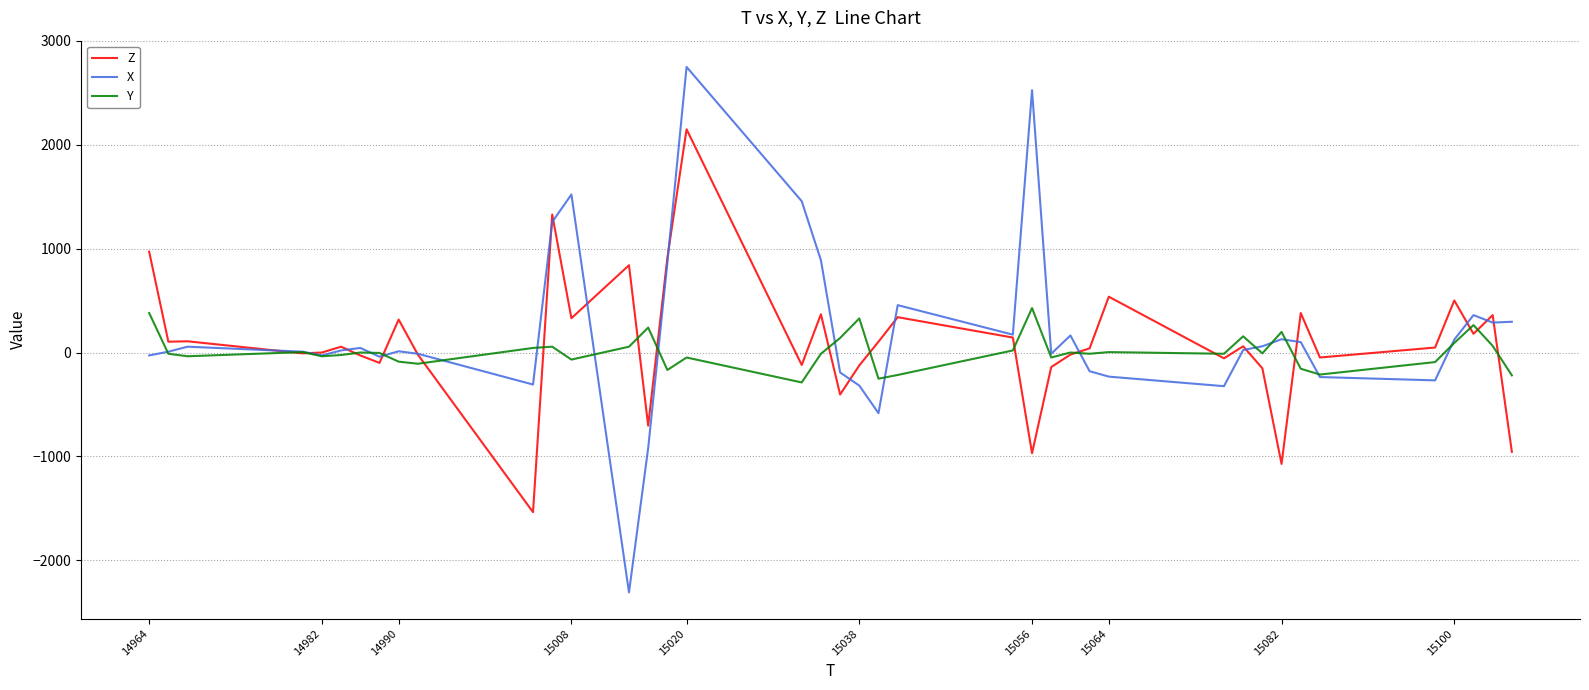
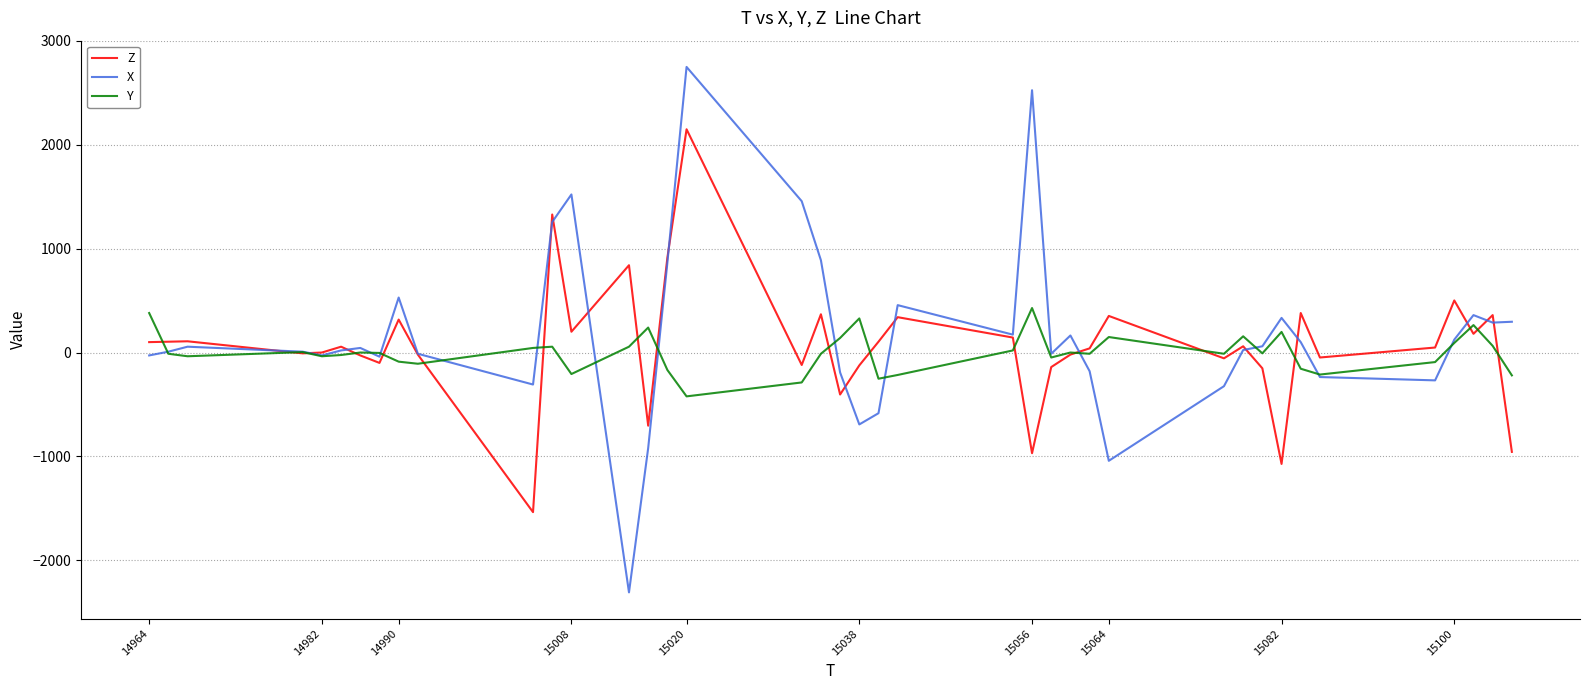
Z, 14964: 970 -> 100
X, 14990: 10 -> 530
Z, 15008: 330 -> 200
Y, 15008: -70 -> -210
Y, 15020: -50 -> -420
X, 15038: -320 -> -690
Z, 15064: 540 -> 350
X, 15064: -230 -> -1040
Y, 15064: 0 -> 150
X, 15082: 130 -> 330
